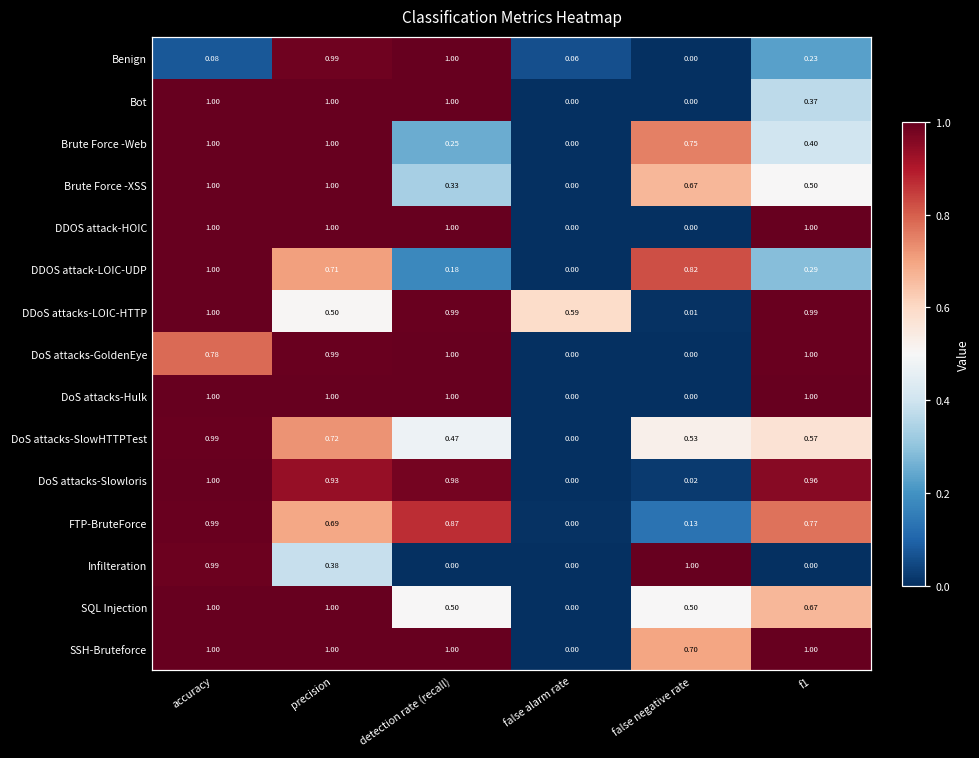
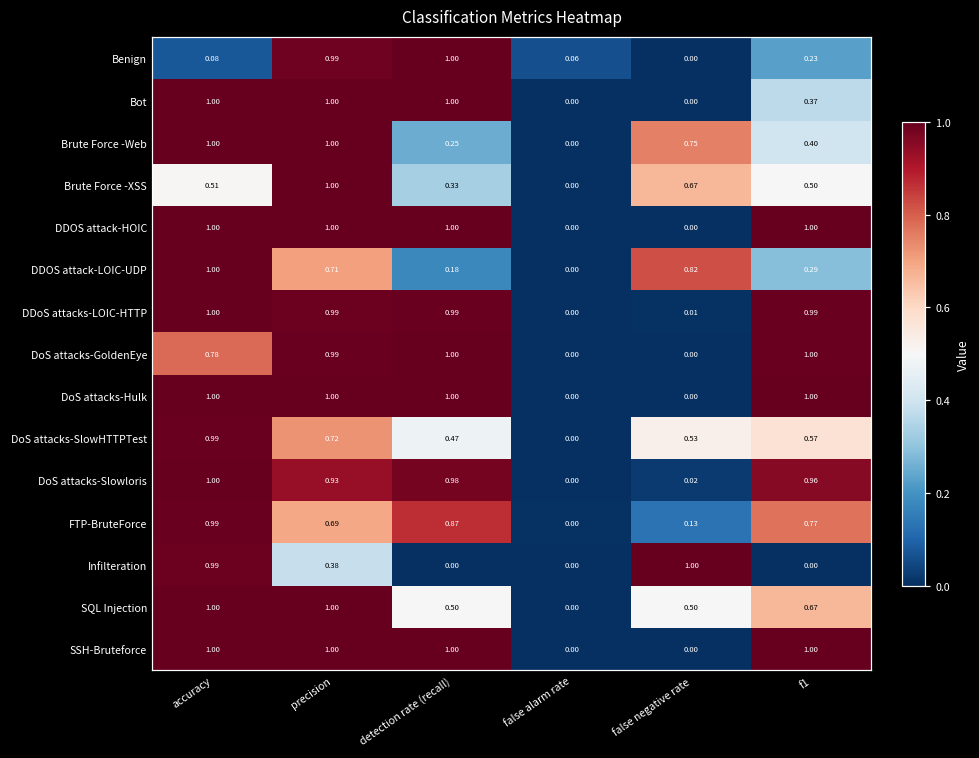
Brute Force -XSS, accuracy: 1.00 -> 0.51
DDoS attacks-LOIC-HTTP, precision: 0.50 -> 0.99
DDoS attacks-LOIC-HTTP, false alarm rate: 0.59 -> 0.00
SSH-Bruteforce, false negative rate: 0.70 -> 0.00
